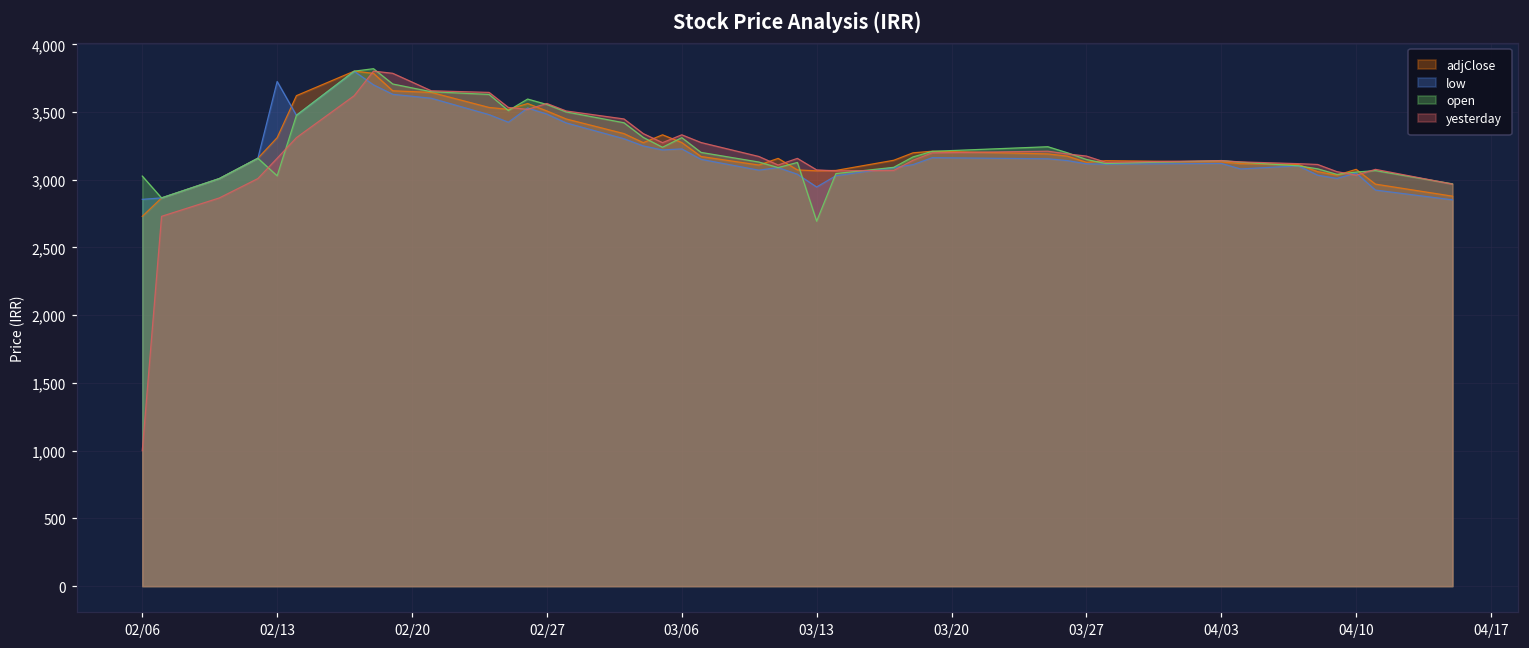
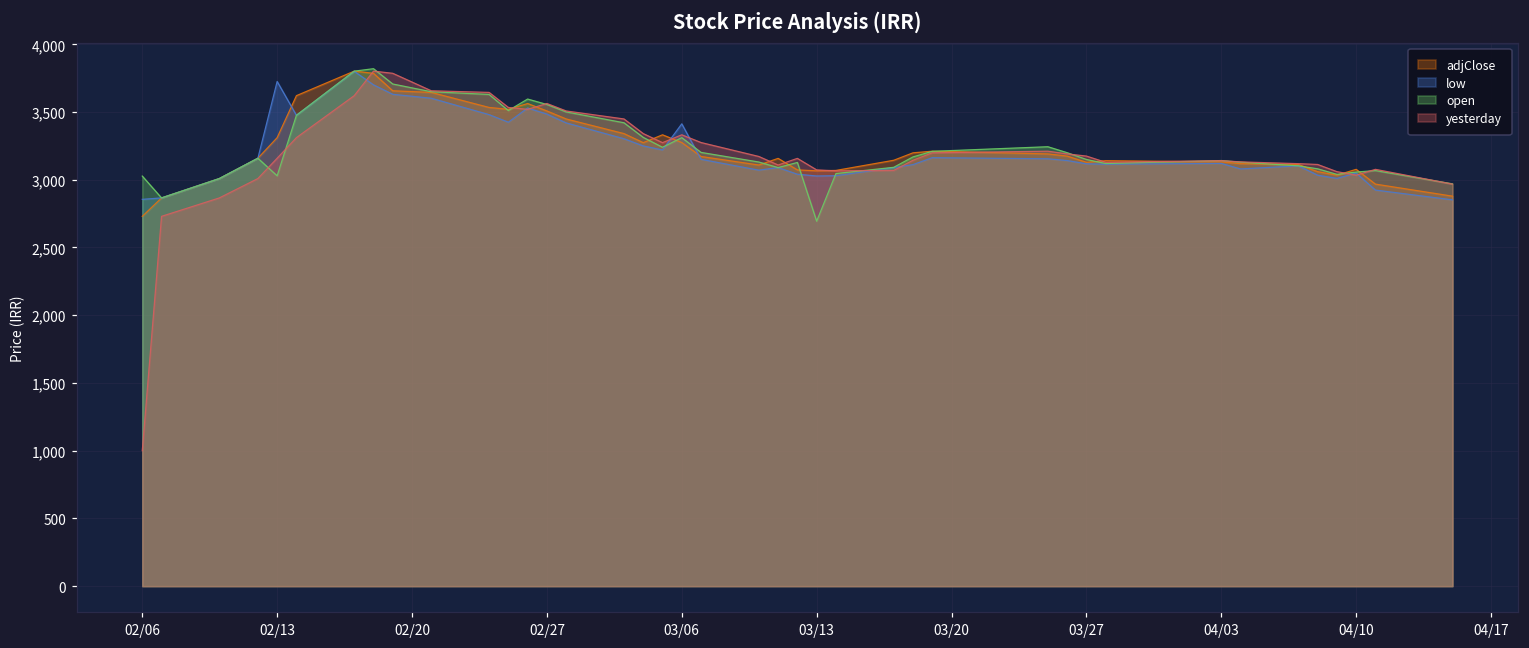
low, 03/06: 3,230 -> 3,410
low, 03/13: 2,950 -> 3,030
